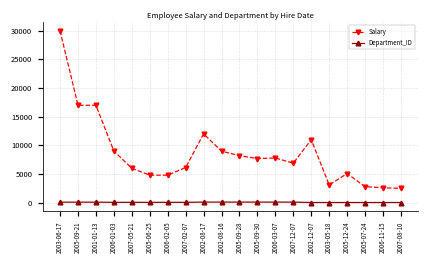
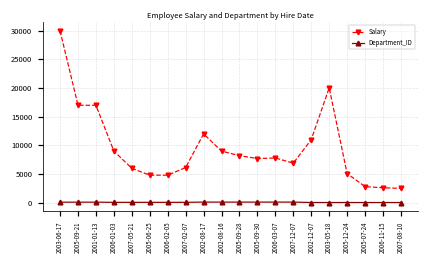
Salary, 2003-05-18: 3000 -> 20000
